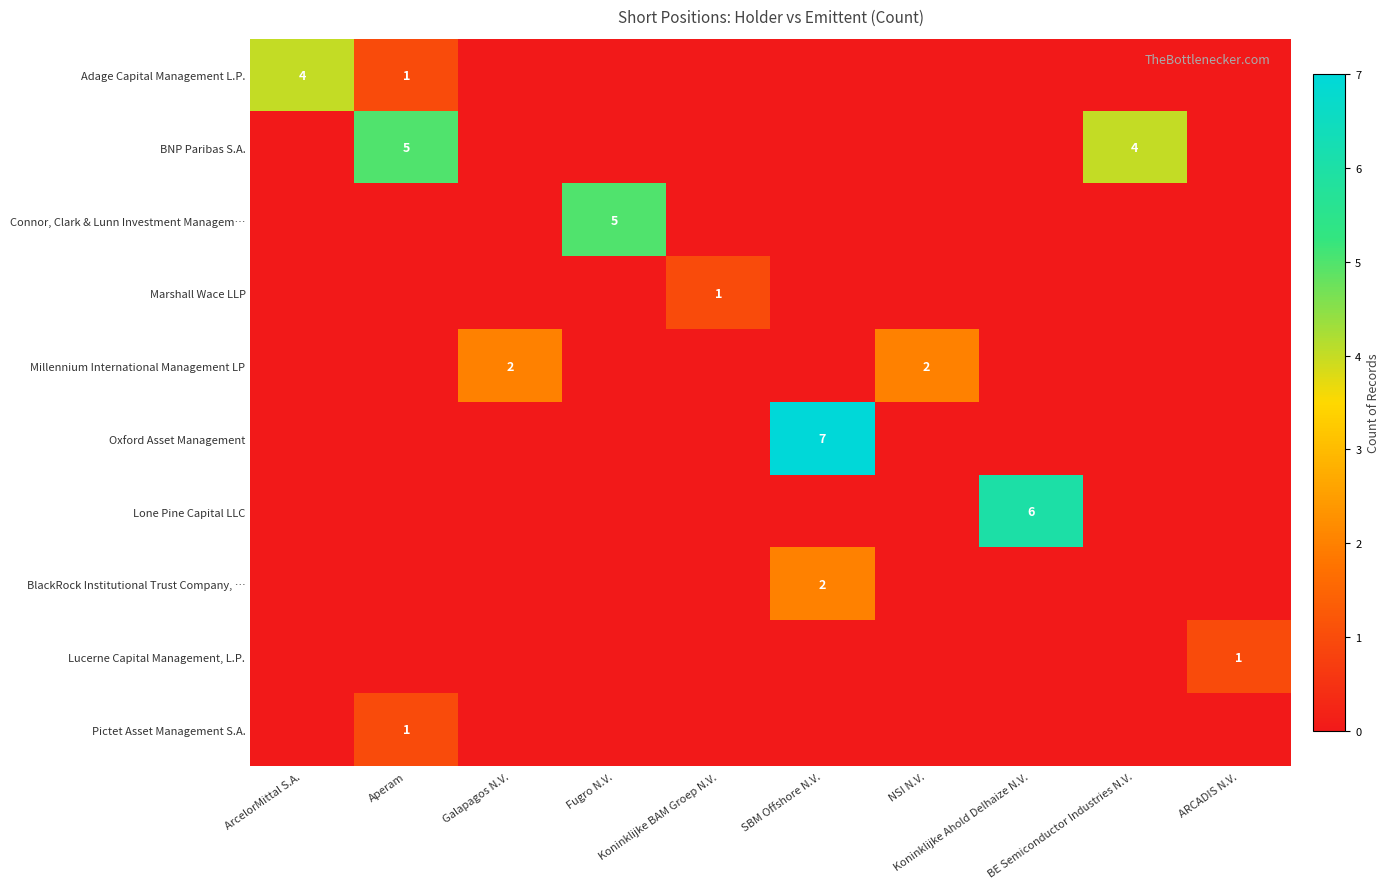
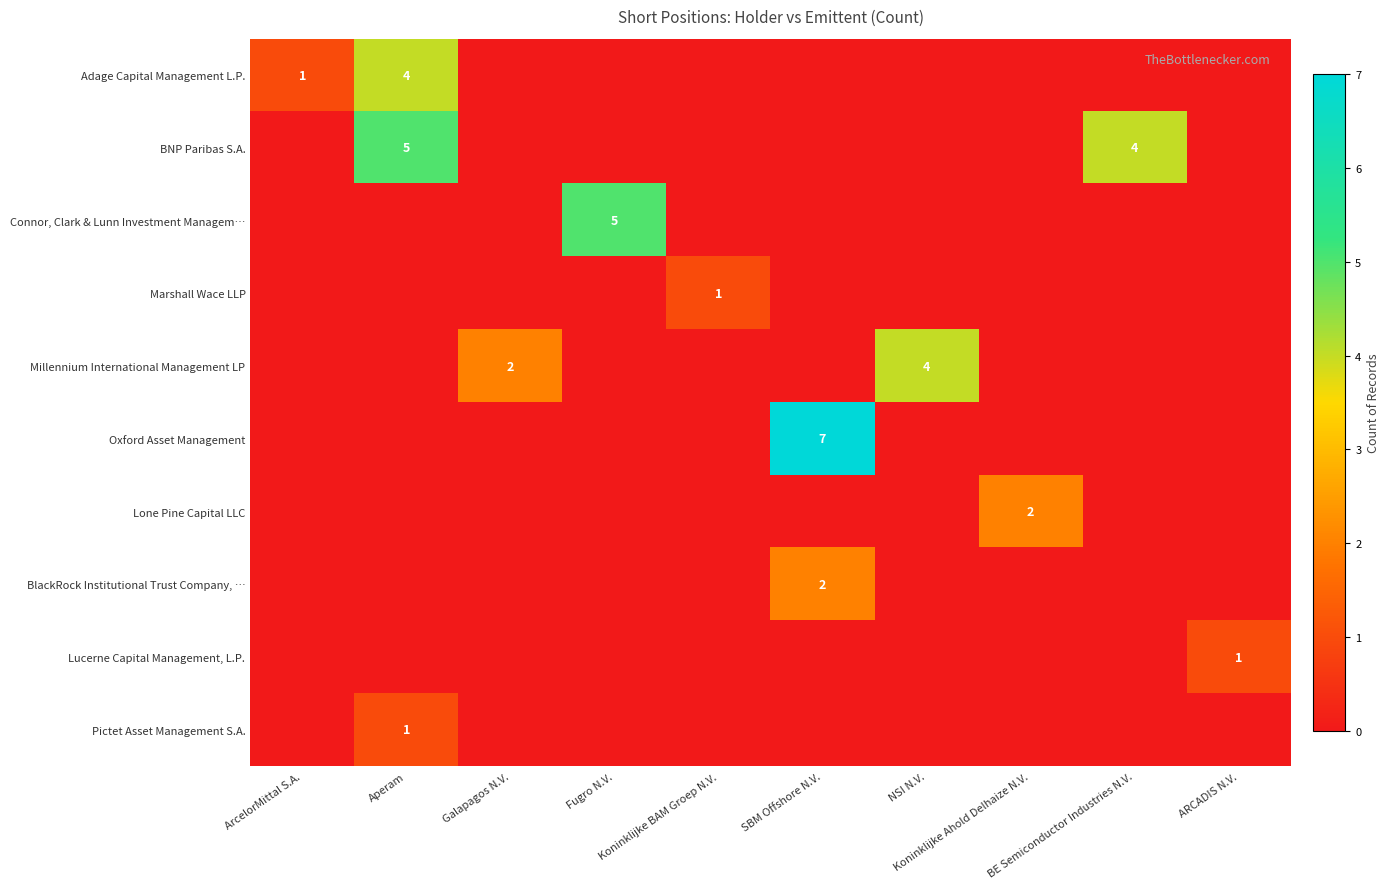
Adage Capital Management L.P., ArcelorMittal S.A.: 4 -> 1
Adage Capital Management L.P., Aperam: 1 -> 4
Millennium International Management LP, NSI N.V.: 2 -> 4
Lone Pine Capital LLC, Koninklijke Ahold Delhaize N.V.: 6 -> 2
